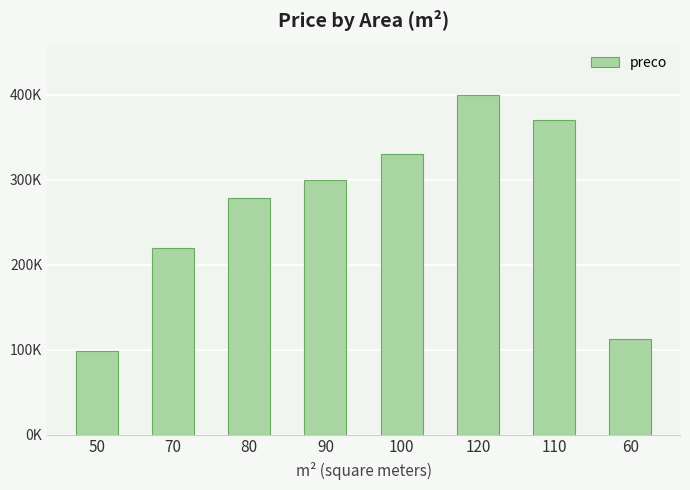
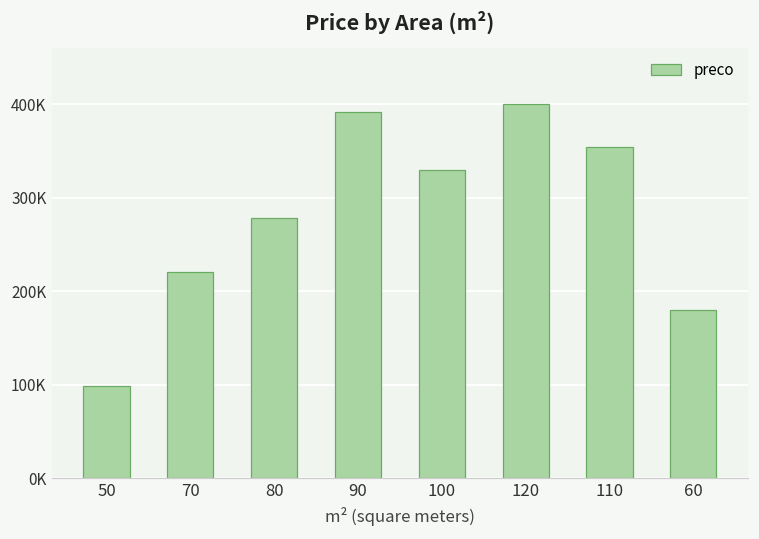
90: 300000 -> 390000
110: 370000 -> 350000
60: 110000 -> 180000
